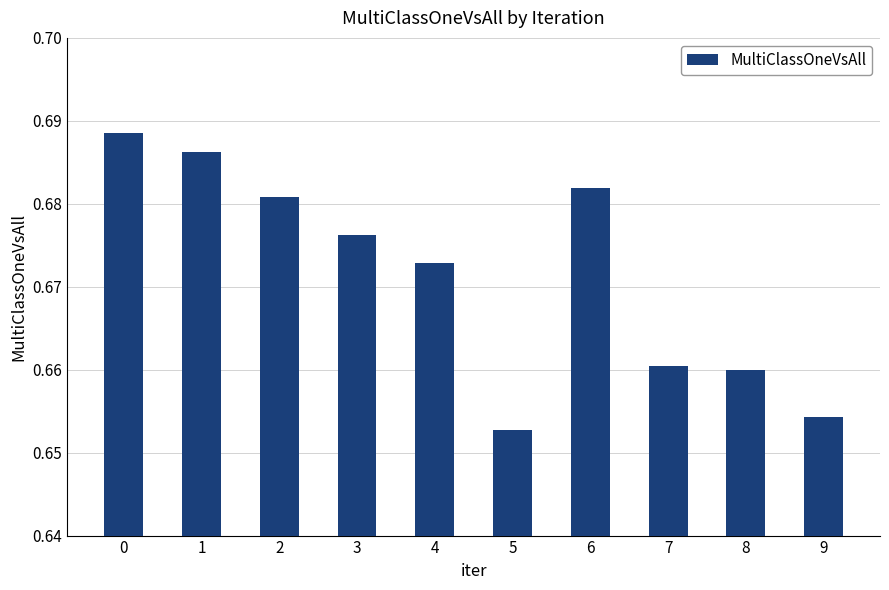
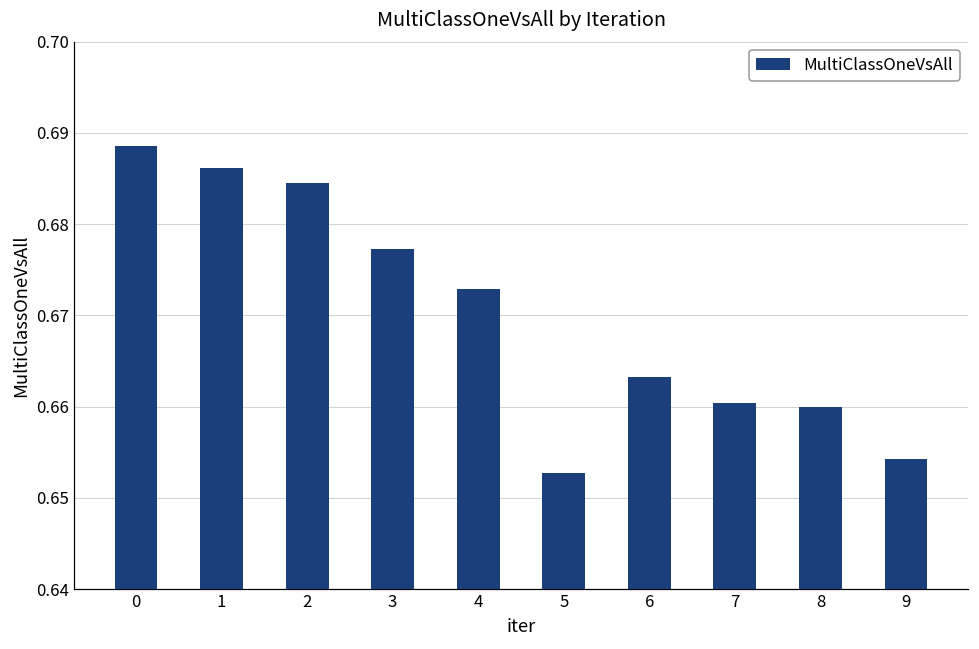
2: 0.681 -> 0.685
3: 0.676 -> 0.677
6: 0.682 -> 0.663
